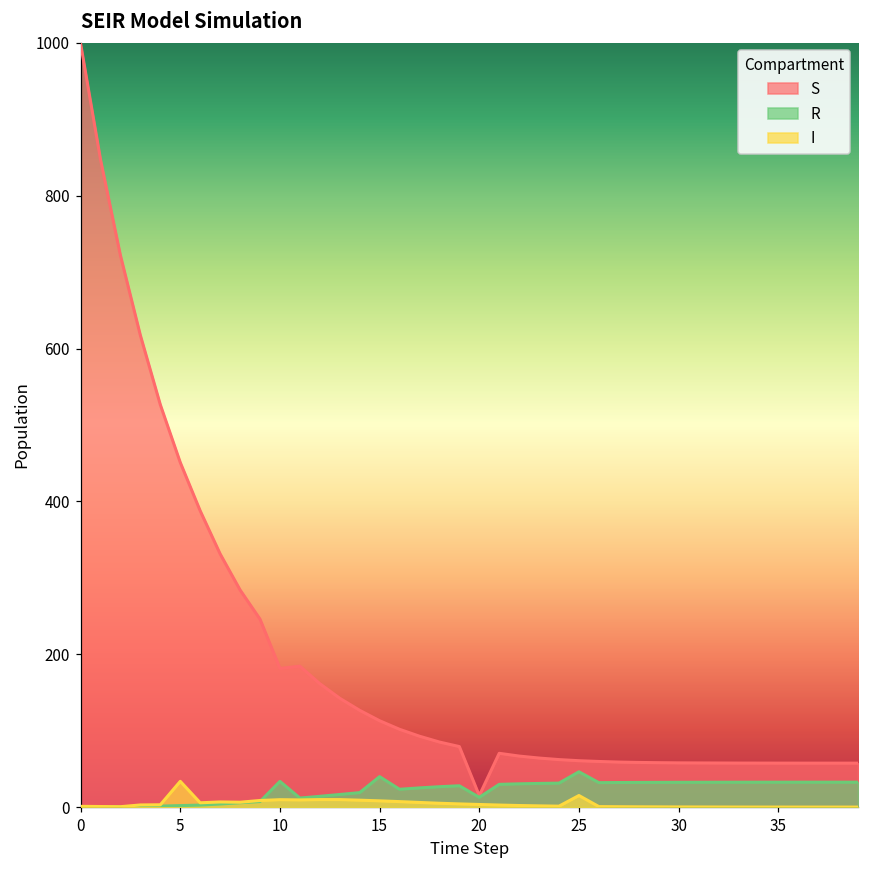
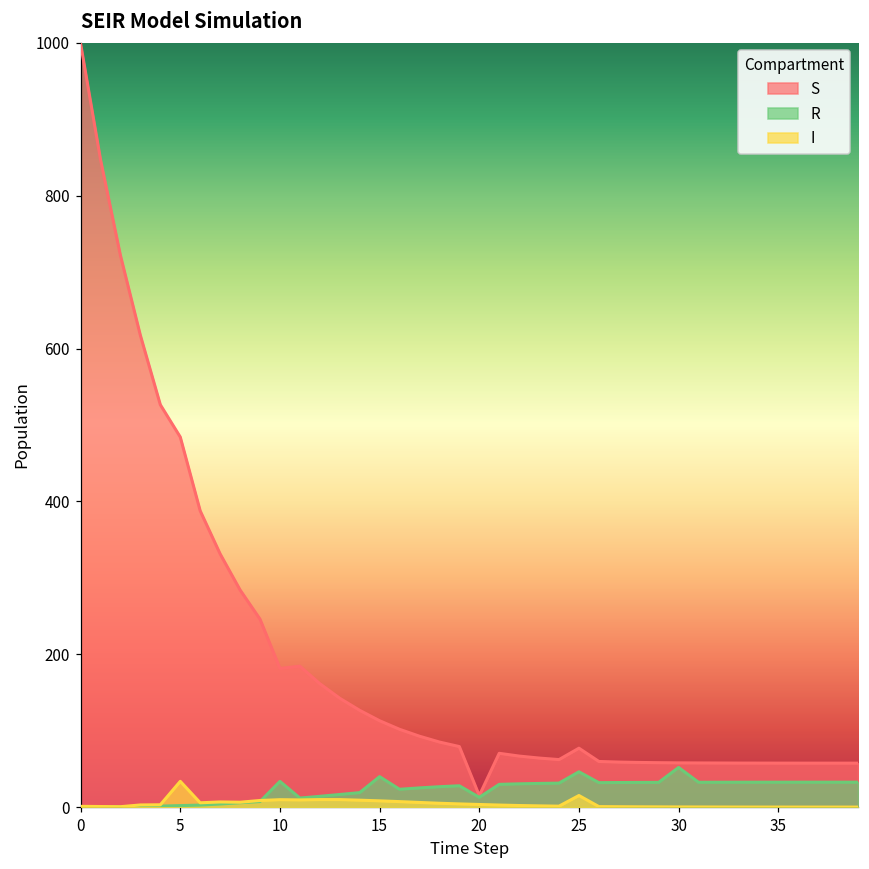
S, 5: 450 -> 480
S, 25: 60 -> 80
R, 30: 30 -> 50
